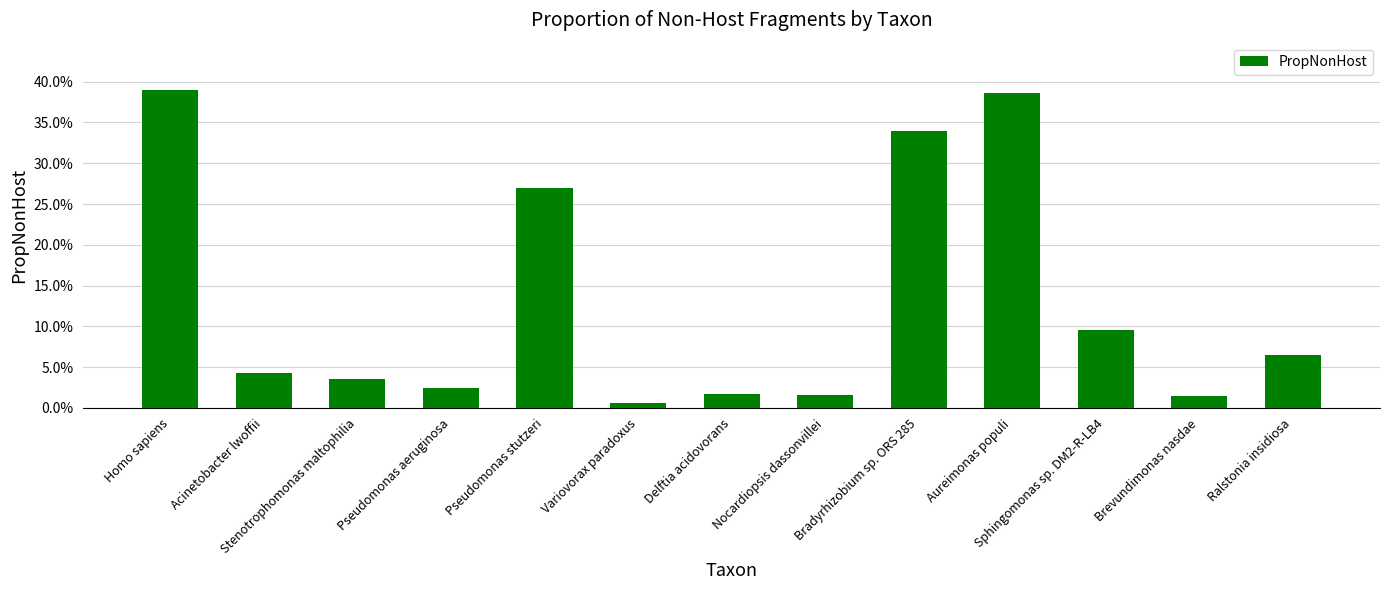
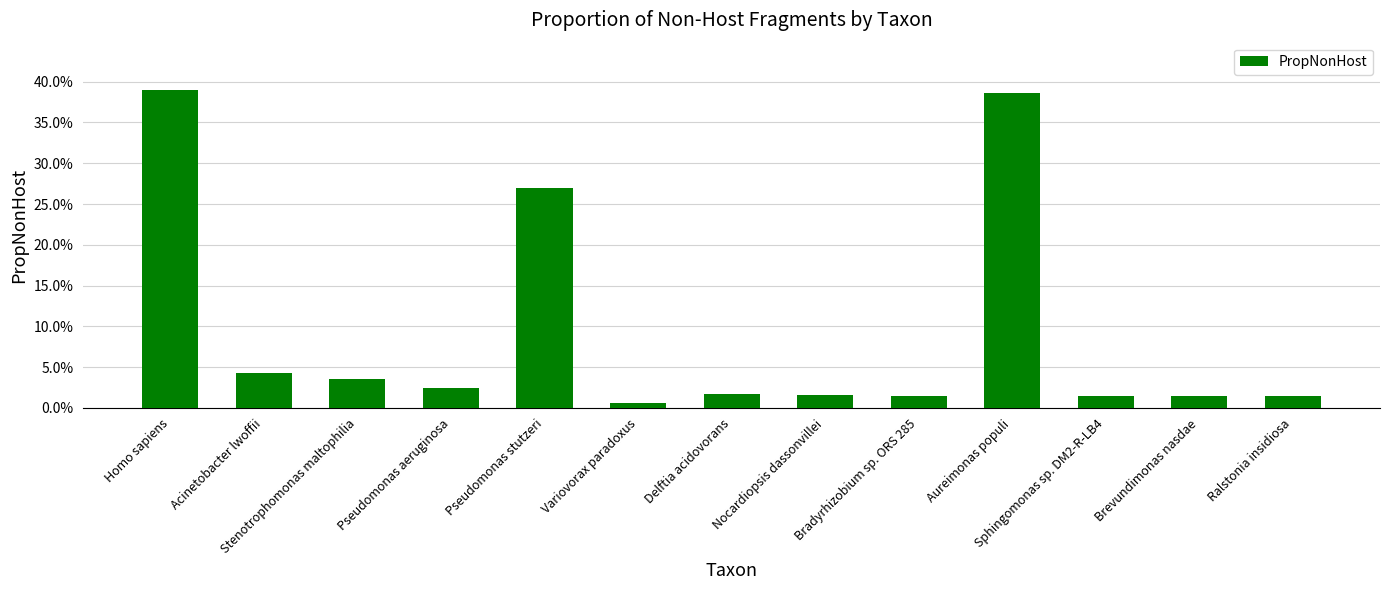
Bradyrhizobium sp. ORS 285: 34% -> 1%
Sphingomonas sp. DM2-R-LB4: 10% -> 1%
Ralstonia insidiosa: 7% -> 1%
